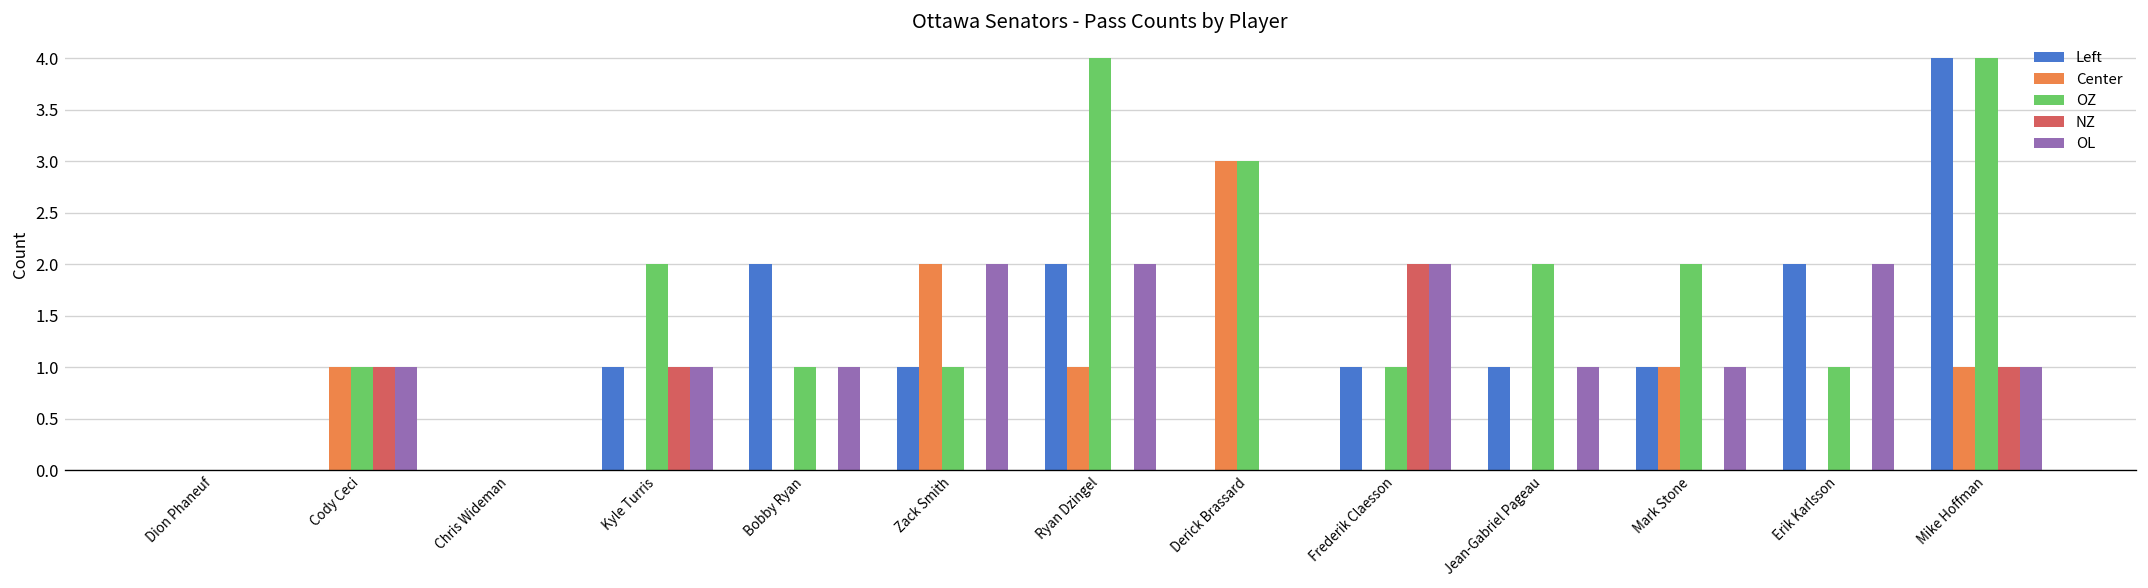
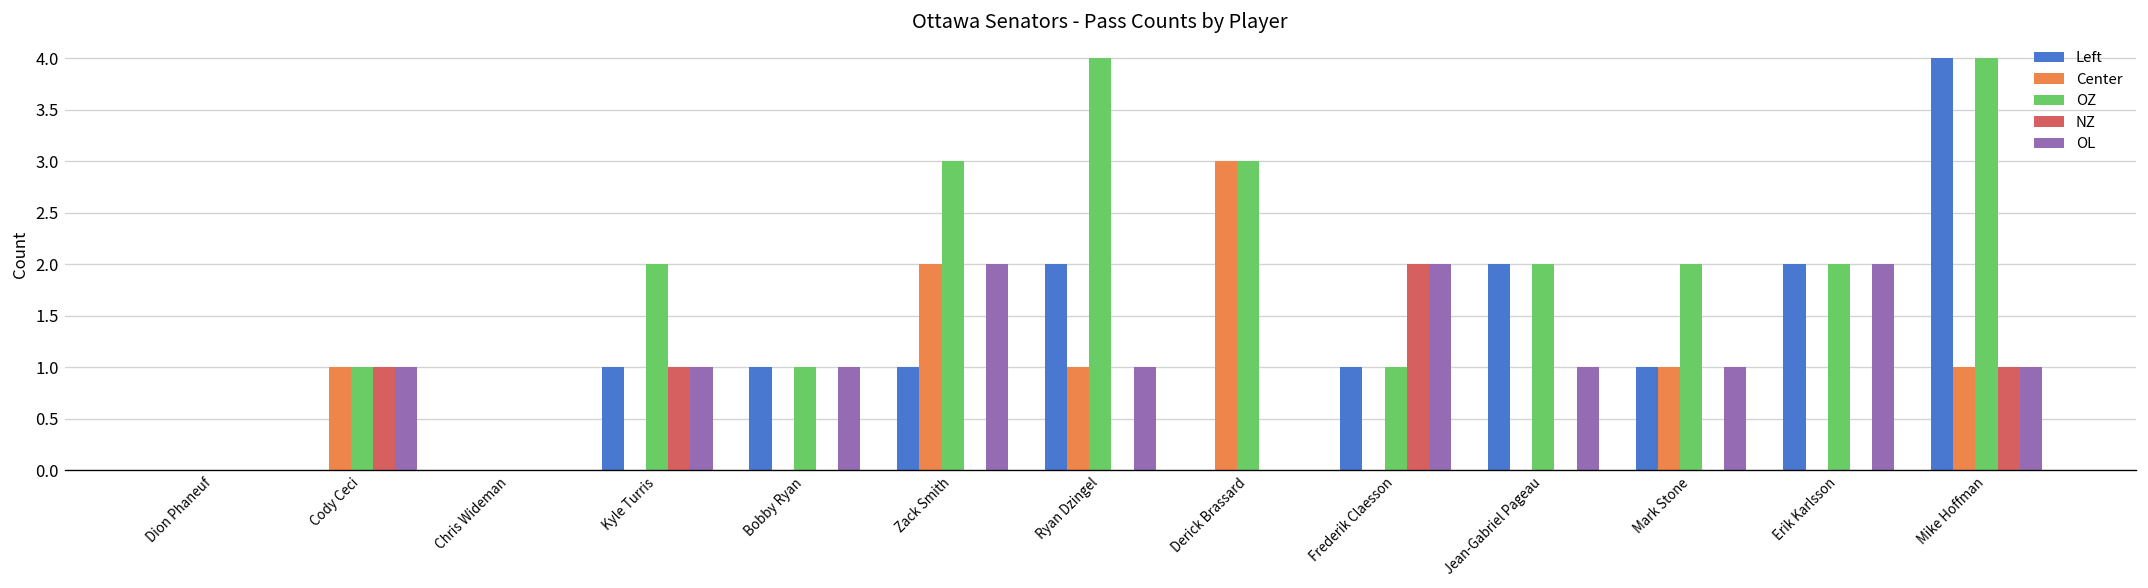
Left, Bobby Ryan: 2 -> 1
OZ, Zack Smith: 1 -> 3
OL, Ryan Dzingel: 2 -> 1
Left, Jean-Gabriel Pageau: 1 -> 2
OZ, Erik Karlsson: 1 -> 2
